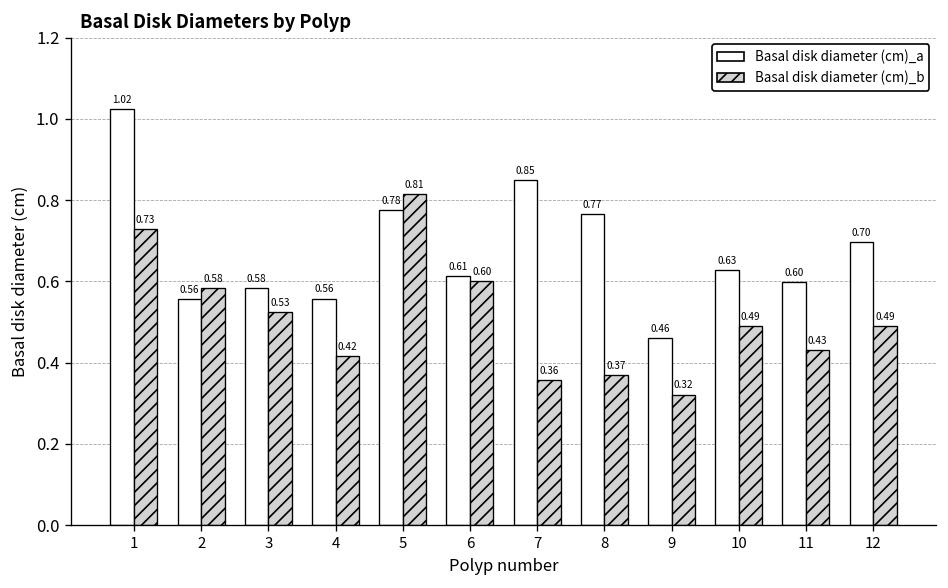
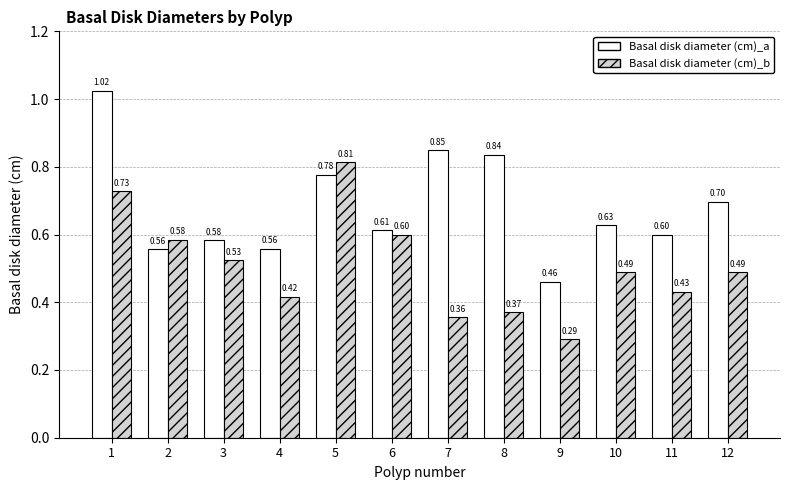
Basal disk diameter (cm)_a, 8: 0.77 -> 0.84
Basal disk diameter (cm)_b, 9: 0.32 -> 0.29
